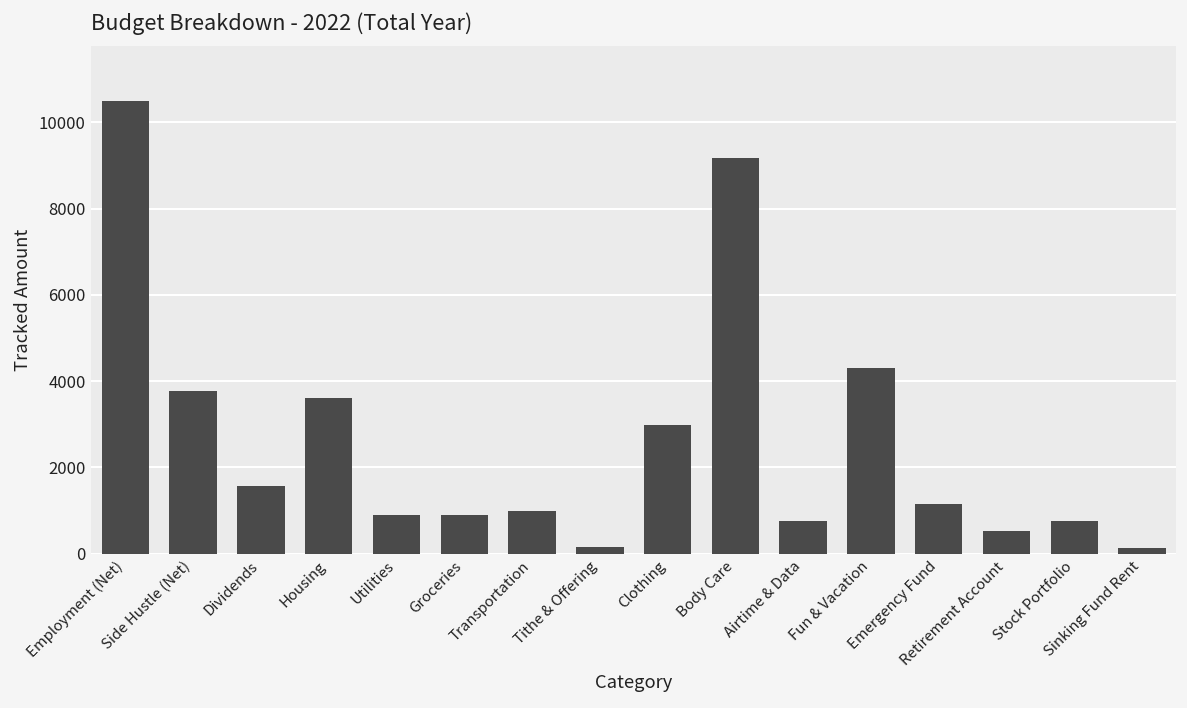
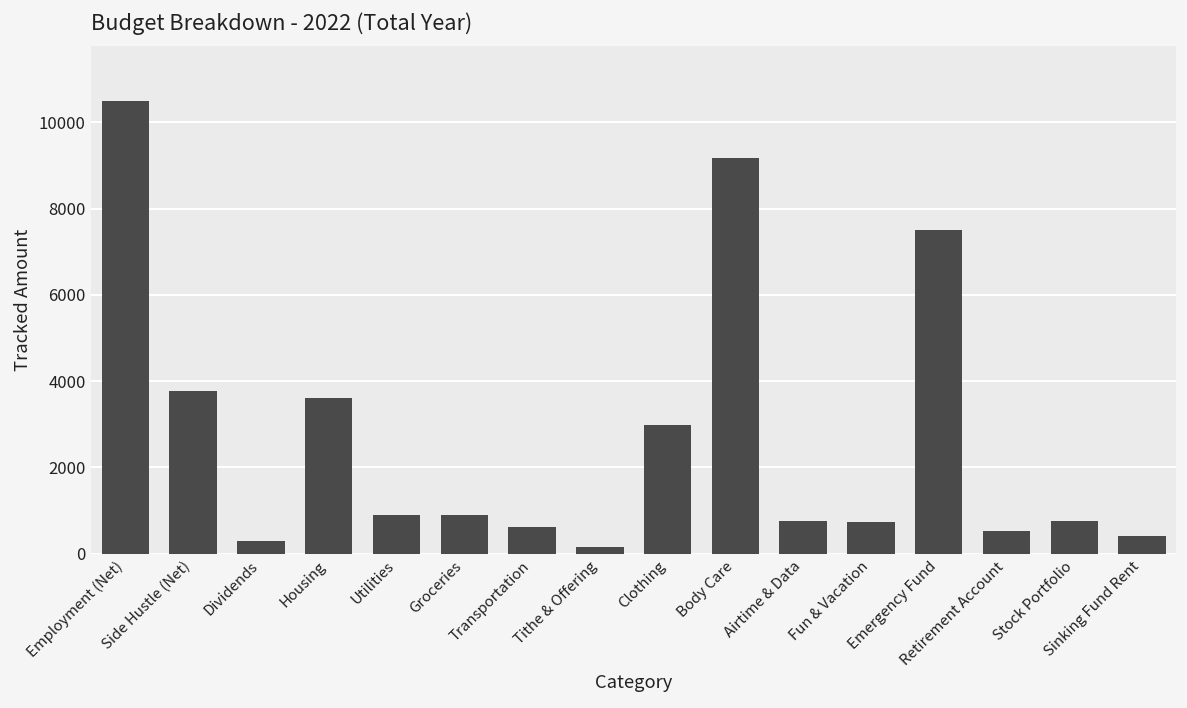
Dividends: 1600 -> 300
Transportation: 1000 -> 600
Fun & Vacation: 4300 -> 700
Emergency Fund: 1100 -> 7500
Sinking Fund Rent: 100 -> 400
